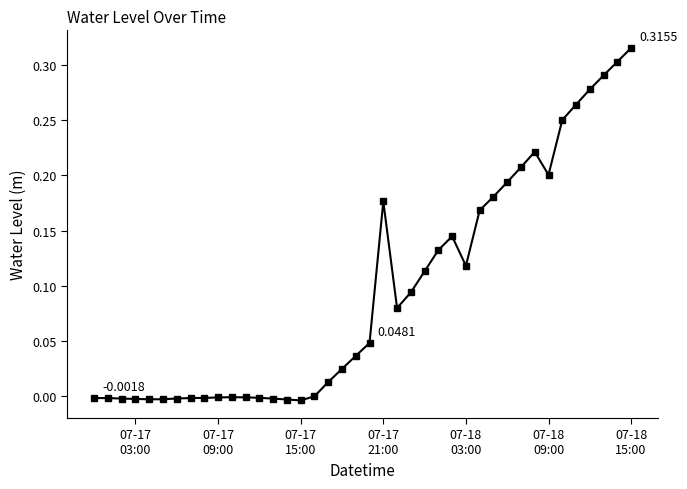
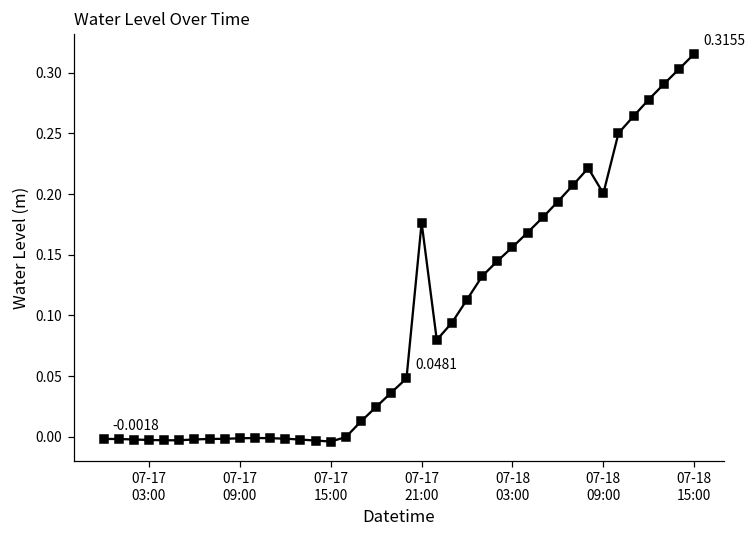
07-18 03:00: 0.118 -> 0.156
